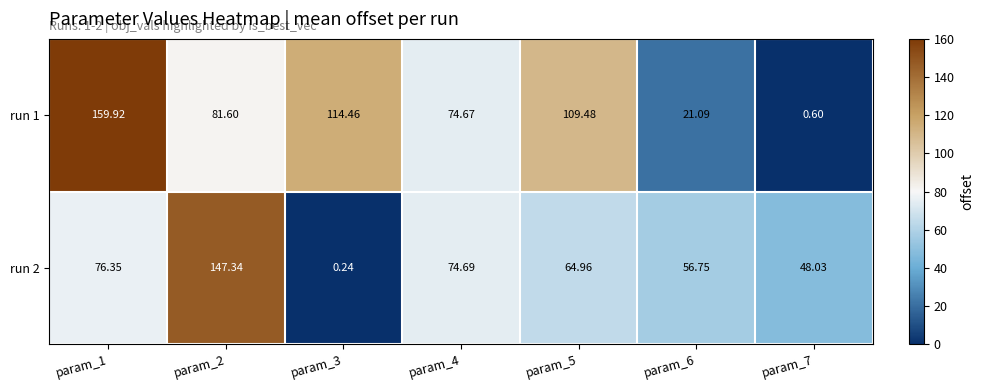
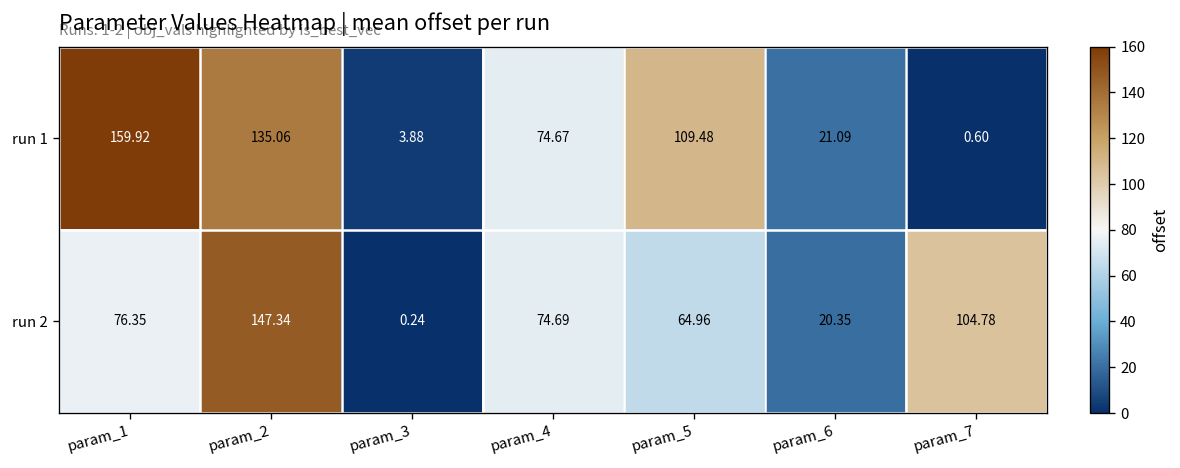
run 1, param_2: 81.60 -> 135.06
run 1, param_3: 114.46 -> 3.88
run 2, param_6: 56.75 -> 20.35
run 2, param_7: 48.03 -> 104.78
